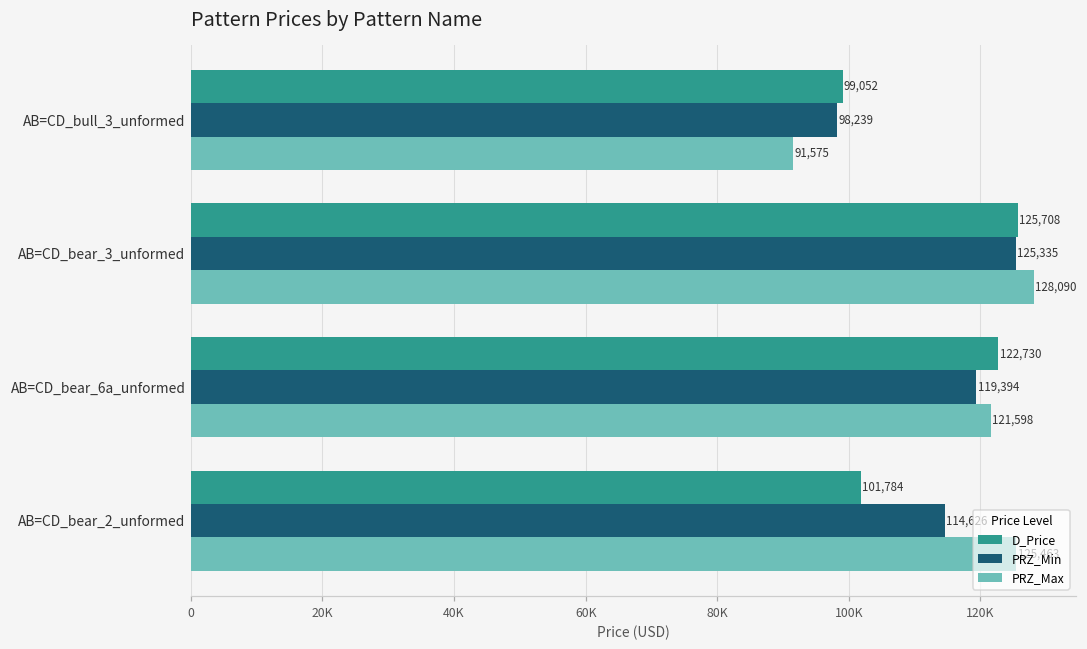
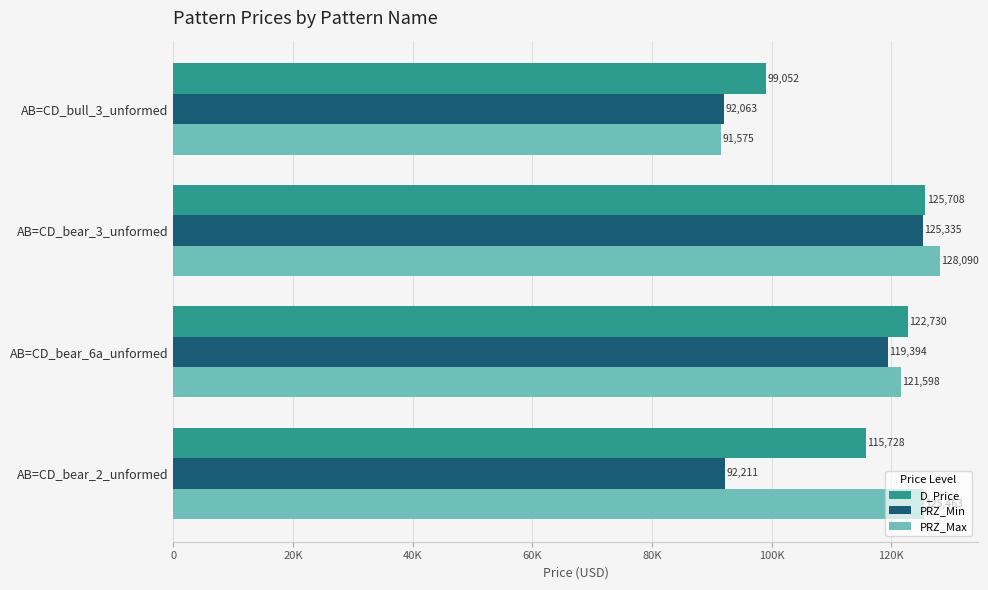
PRZ_Min, AB=CD_bull_3_unformed: 98,239 -> 92,063
D_Price, AB=CD_bear_2_unformed: 101,784 -> 115,728
PRZ_Min, AB=CD_bear_2_unformed: 115000 -> 92000
